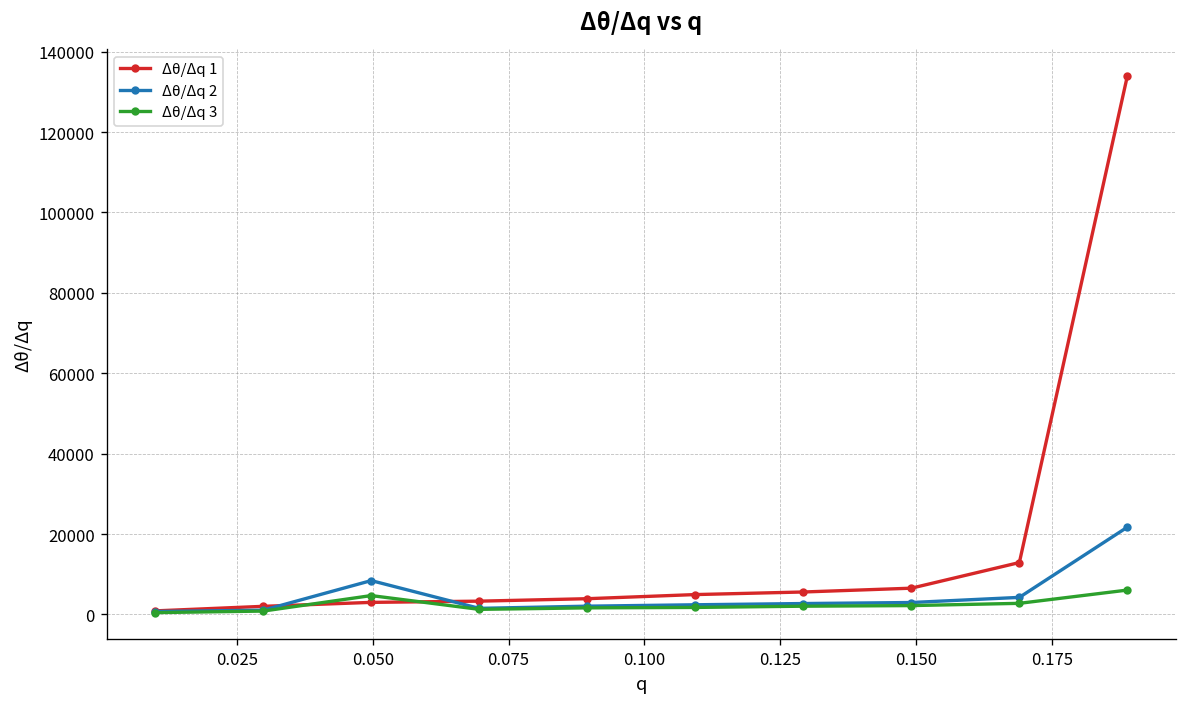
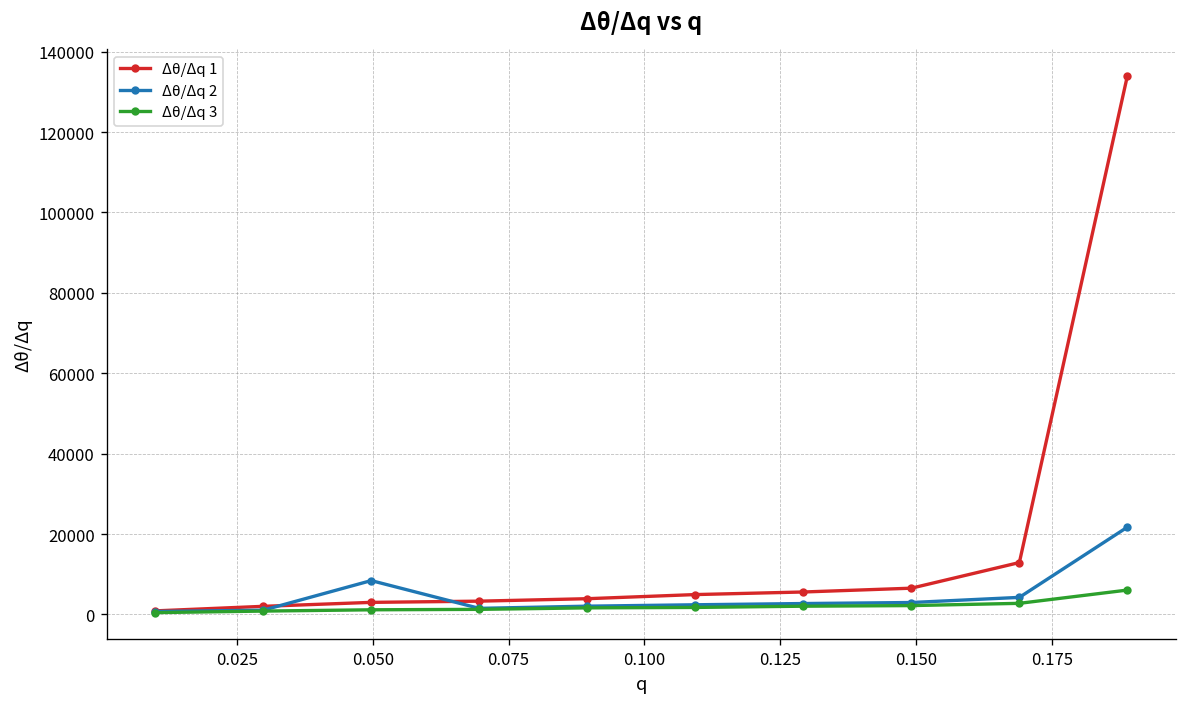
Δθ/Δq 3, 0.050: 5000 -> 1000
